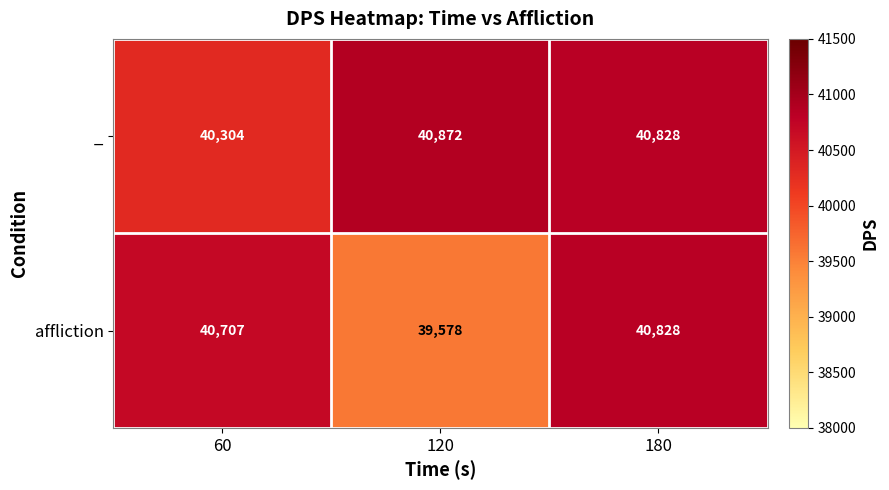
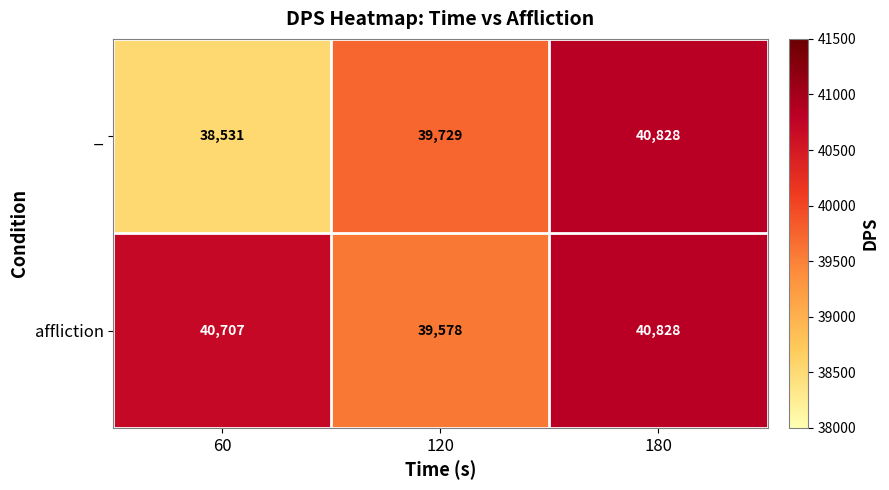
_, 60: 40,304 -> 38,531
_, 120: 40,872 -> 39,729
